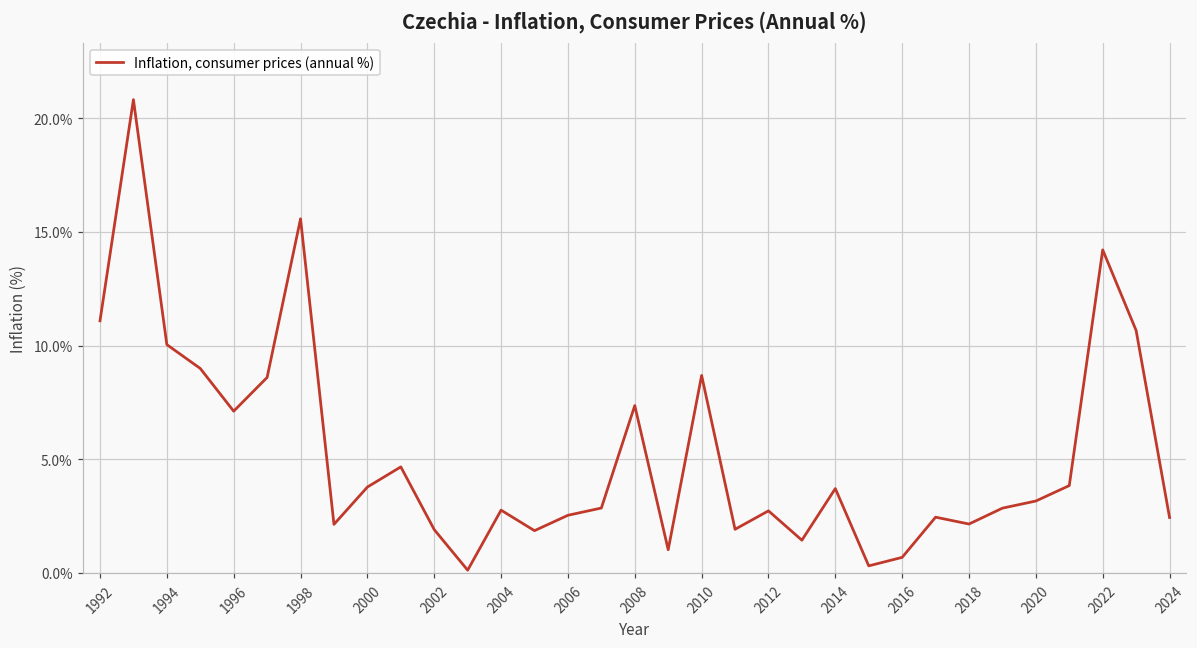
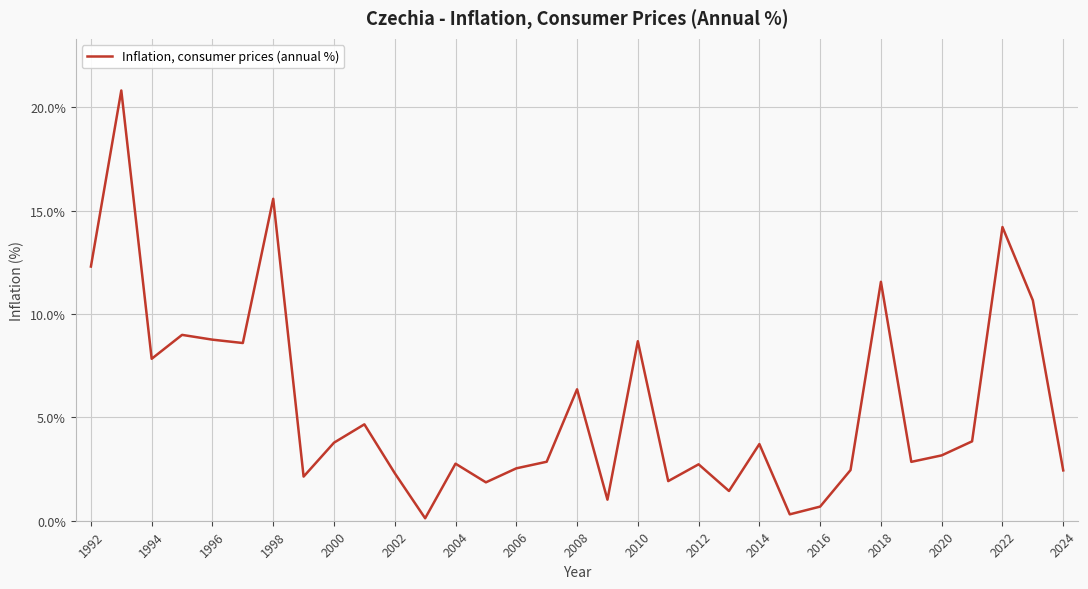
1992: 11.1% -> 12.3%
1994: 10.0% -> 7.8%
1996: 7.1% -> 8.8%
2002: 1.9% -> 2.3%
2008: 7.4% -> 6.4%
2018: 2.1% -> 11.6%
